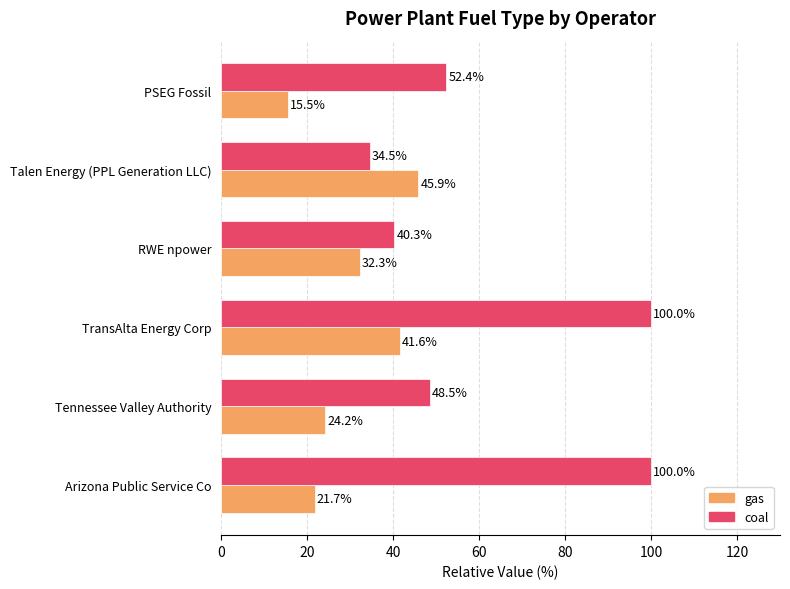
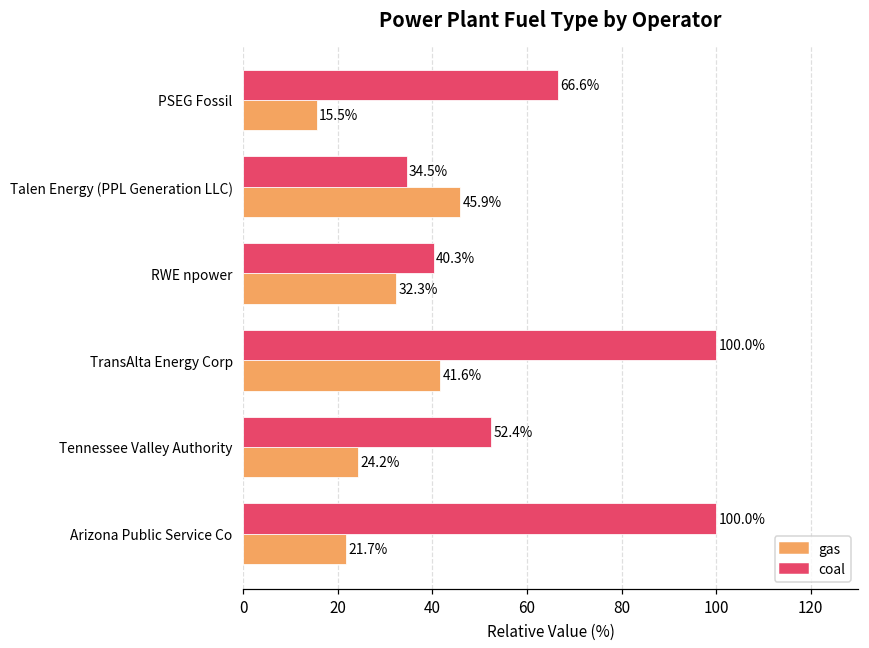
coal, PSEG Fossil: 52.4% -> 66.6%
coal, Tennessee Valley Authority: 48.5% -> 52.4%
